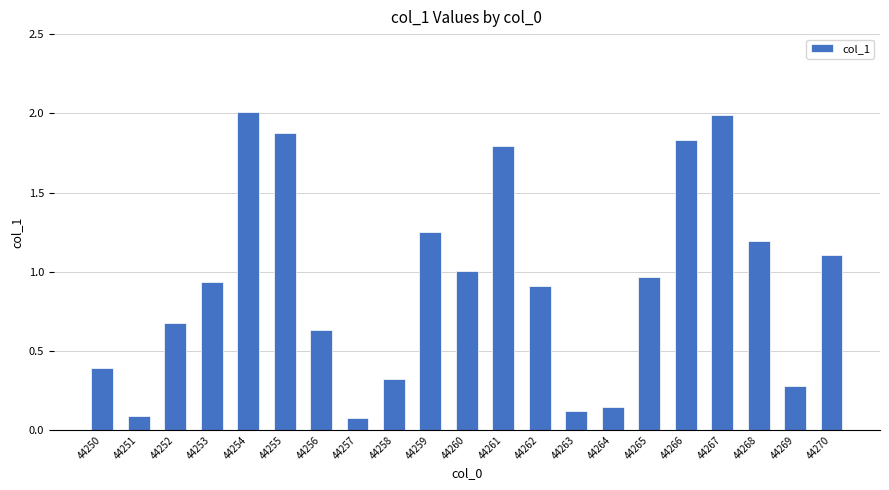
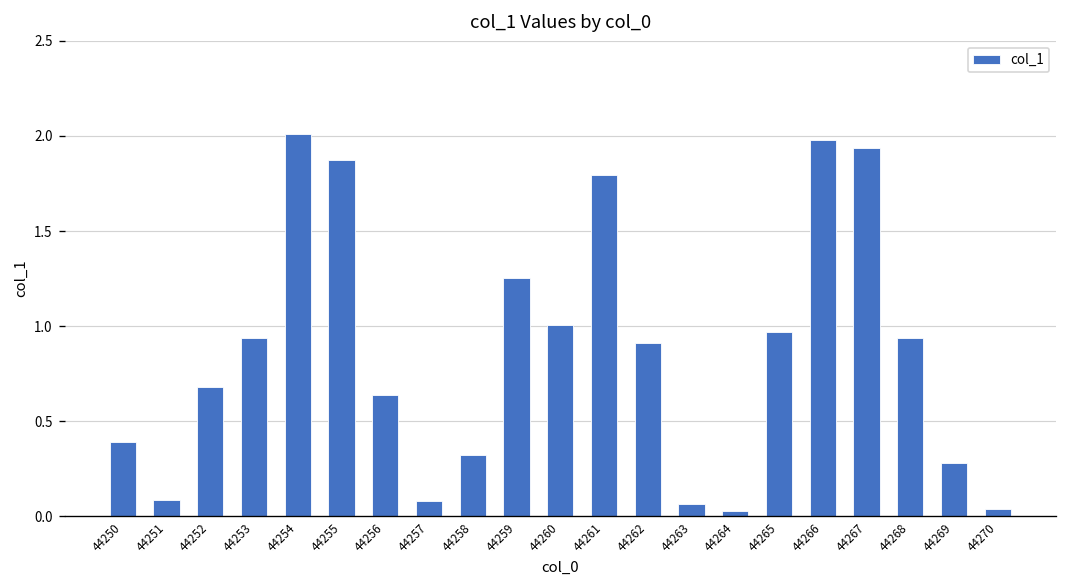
44263: 0.12 -> 0.06
44264: 0.15 -> 0.03
44266: 1.83 -> 1.98
44267: 1.99 -> 1.94
44268: 1.19 -> 0.94
44270: 1.11 -> 0.04
